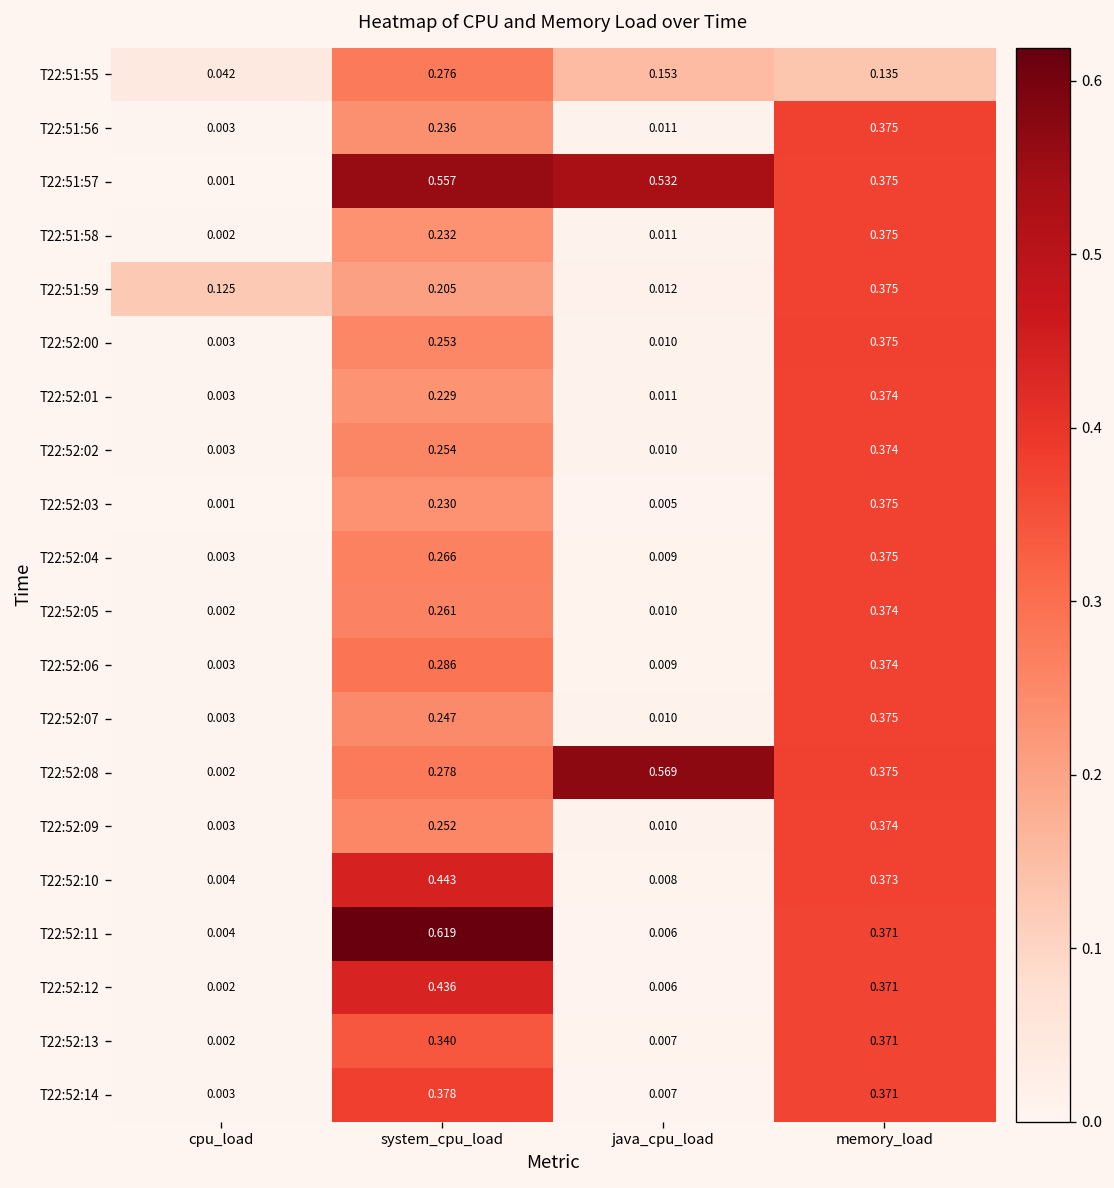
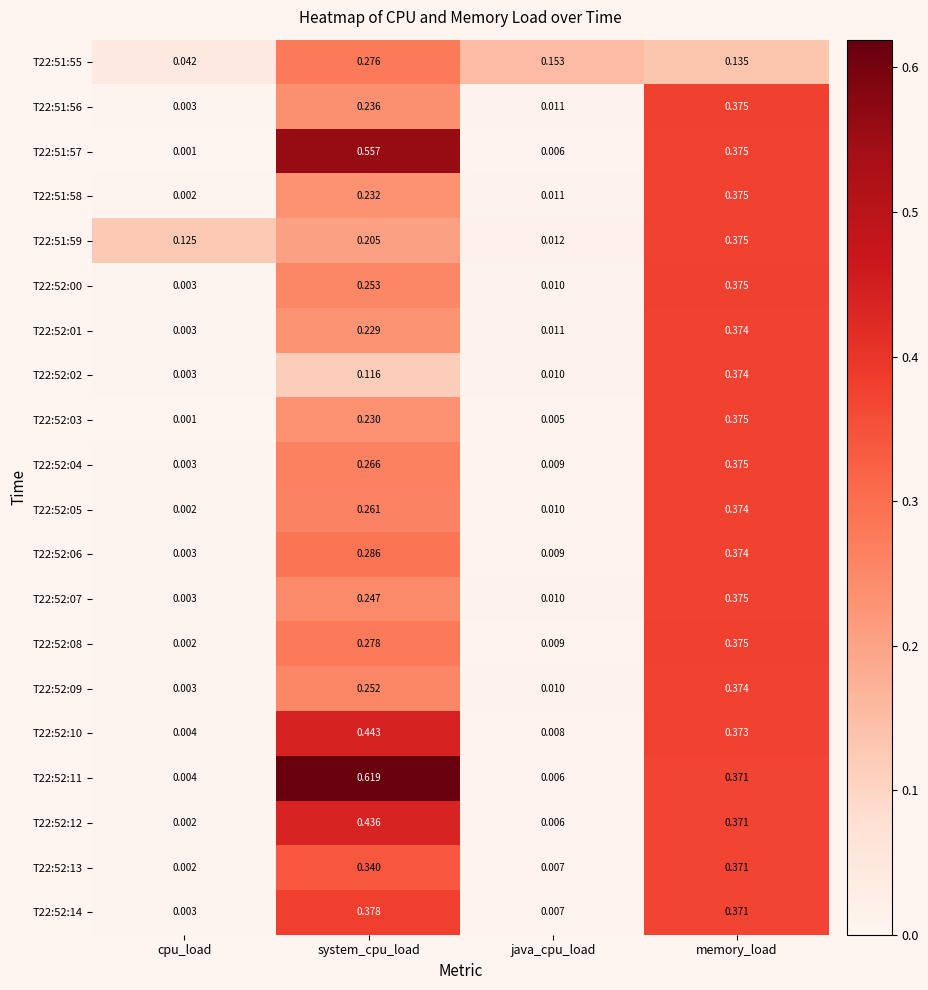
T22:51:57, java_cpu_load: 0.532 -> 0.006
T22:52:02, system_cpu_load: 0.254 -> 0.116
T22:52:08, java_cpu_load: 0.569 -> 0.009
